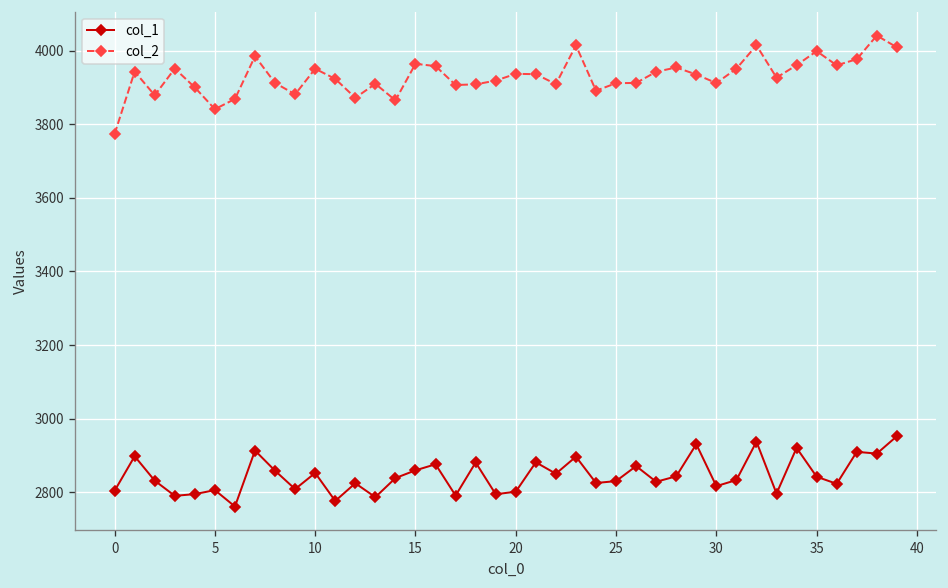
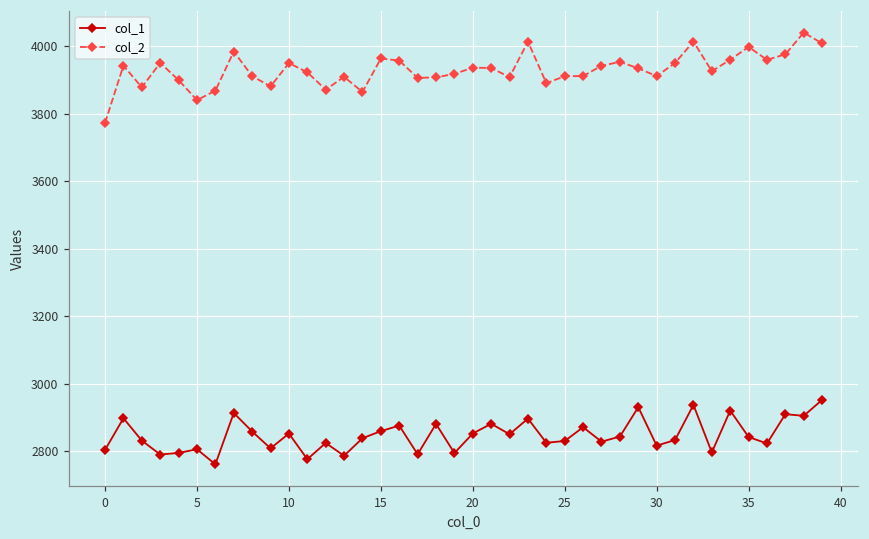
col_1, 20: 2800 -> 2850
